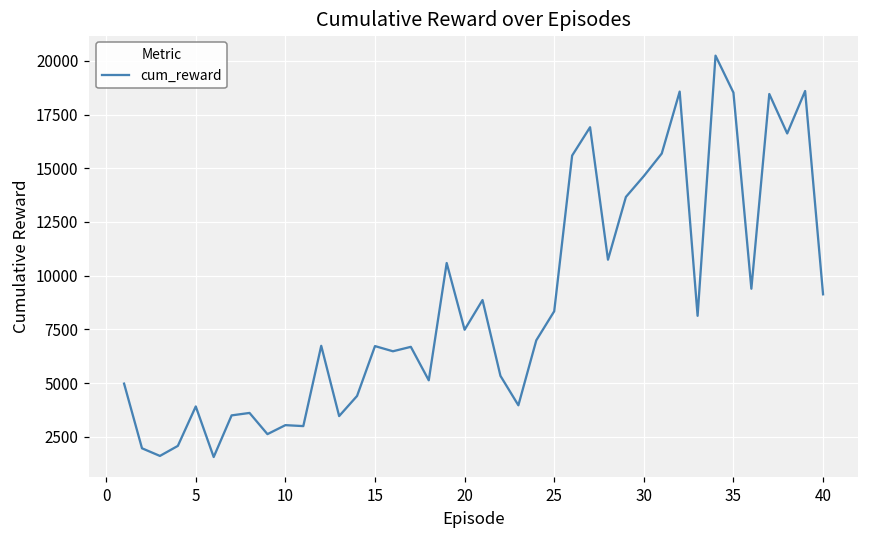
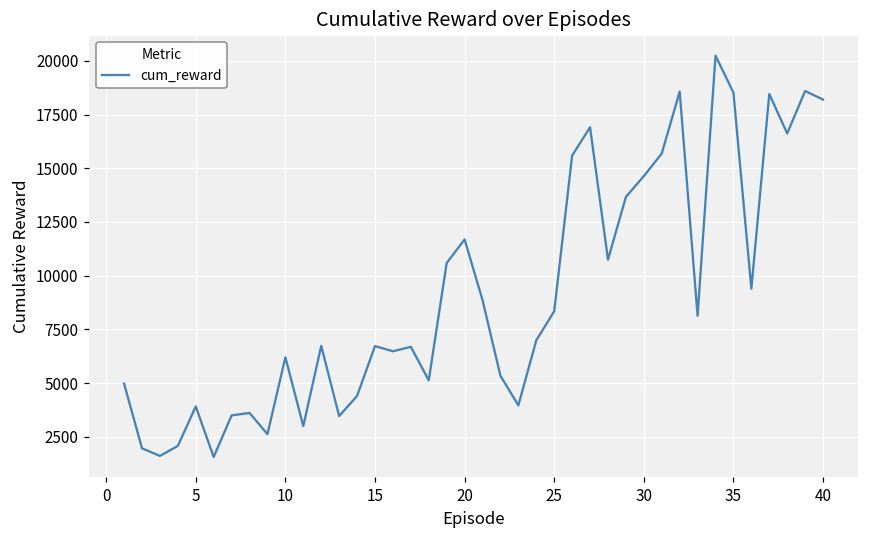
10: 3000 -> 6200
20: 7500 -> 11700
40: 9100 -> 18200
